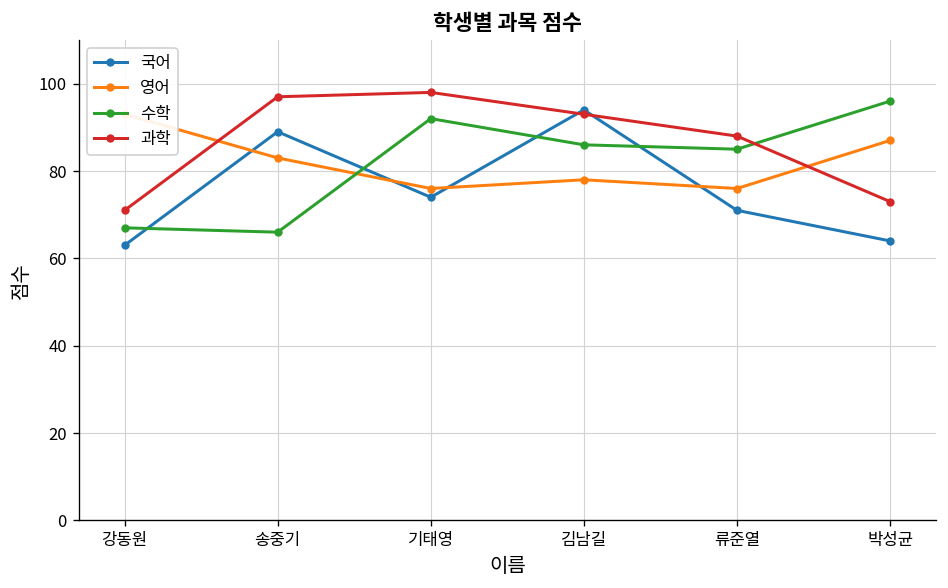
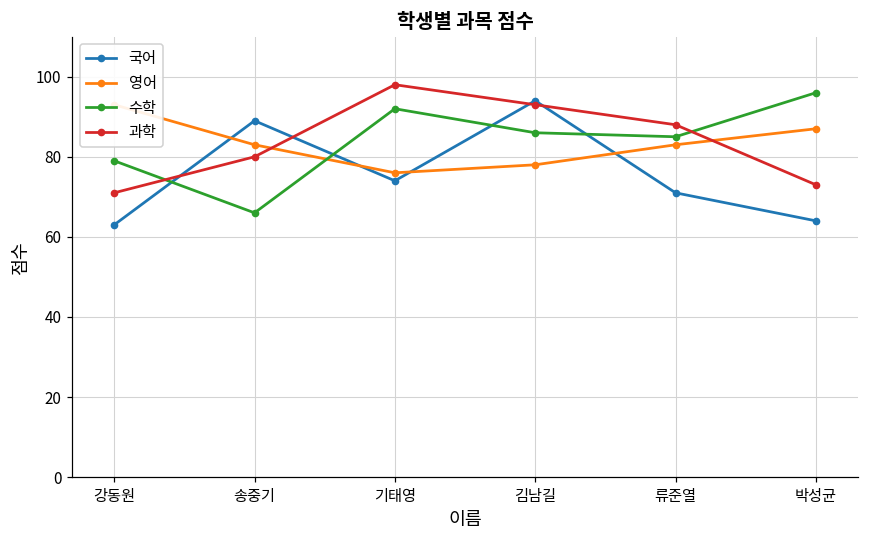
수학, 강동원: 67 -> 79
과학, 송중기: 97 -> 80
영어, 류준열: 76 -> 83
